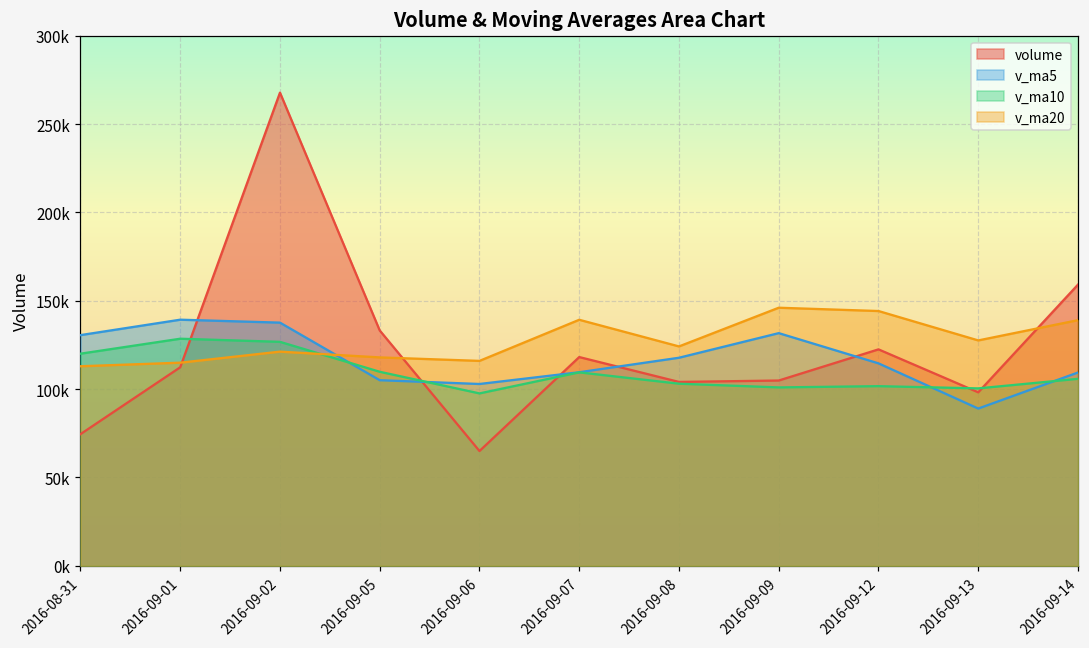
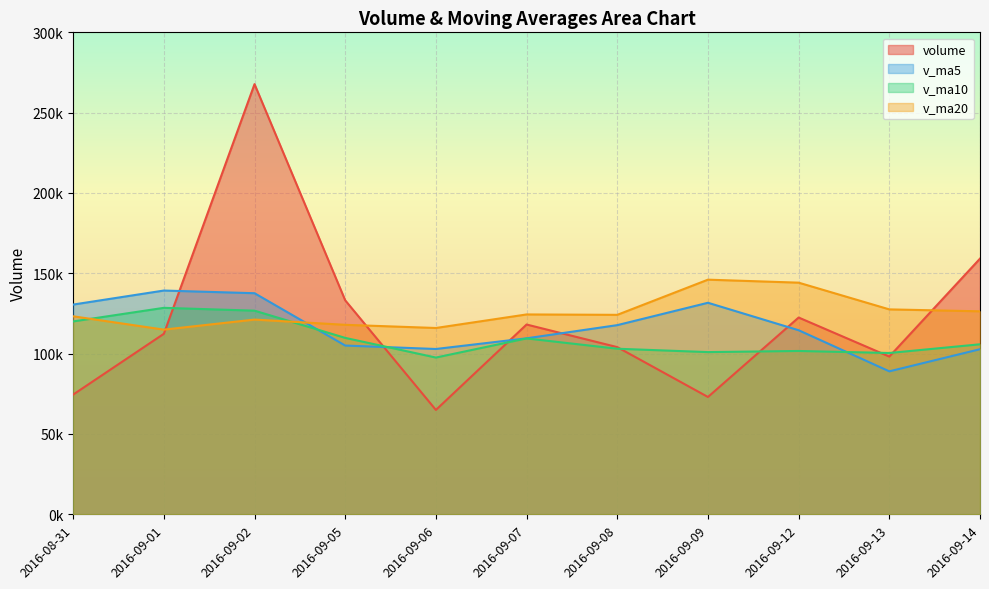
v_ma20, 2016-08-31: 113000 -> 123000
v_ma20, 2016-09-07: 139000 -> 124000
volume, 2016-09-09: 105000 -> 73000
v_ma5, 2016-09-14: 109000 -> 103000
v_ma20, 2016-09-14: 139000 -> 126000
